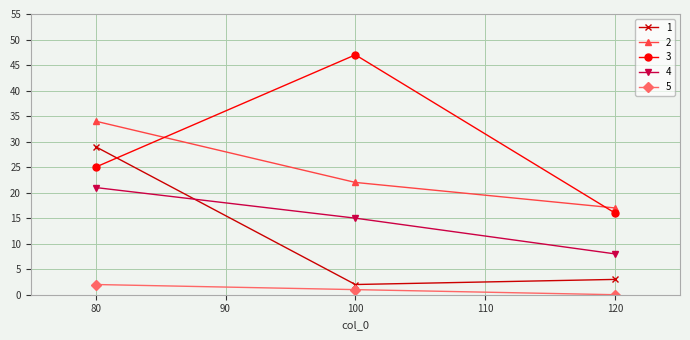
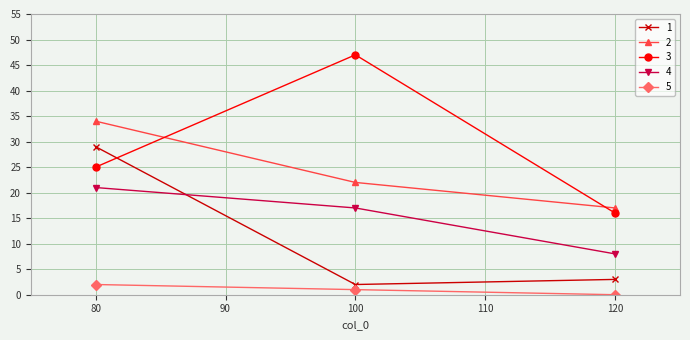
4, 100: 15 -> 17
